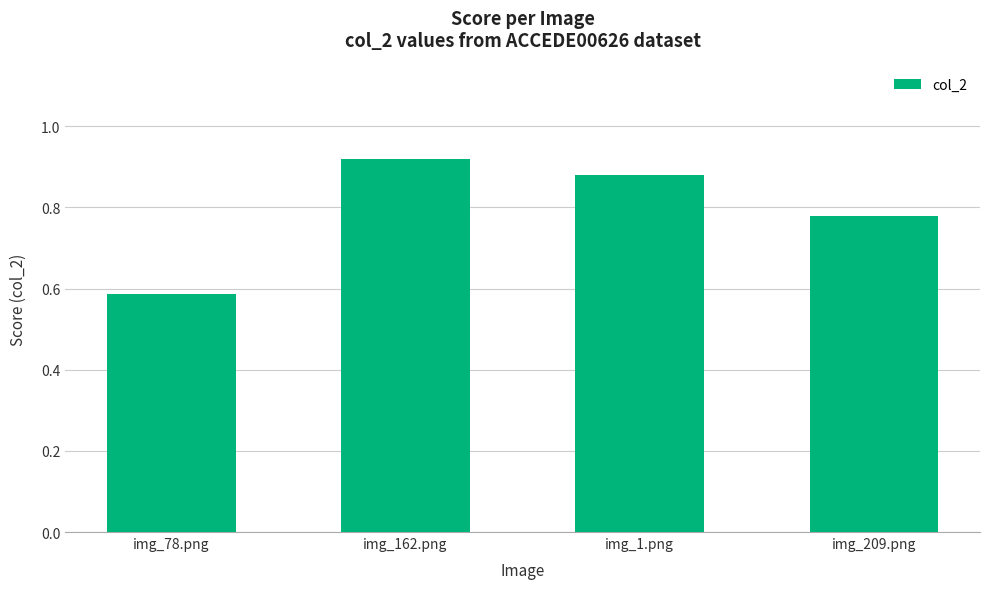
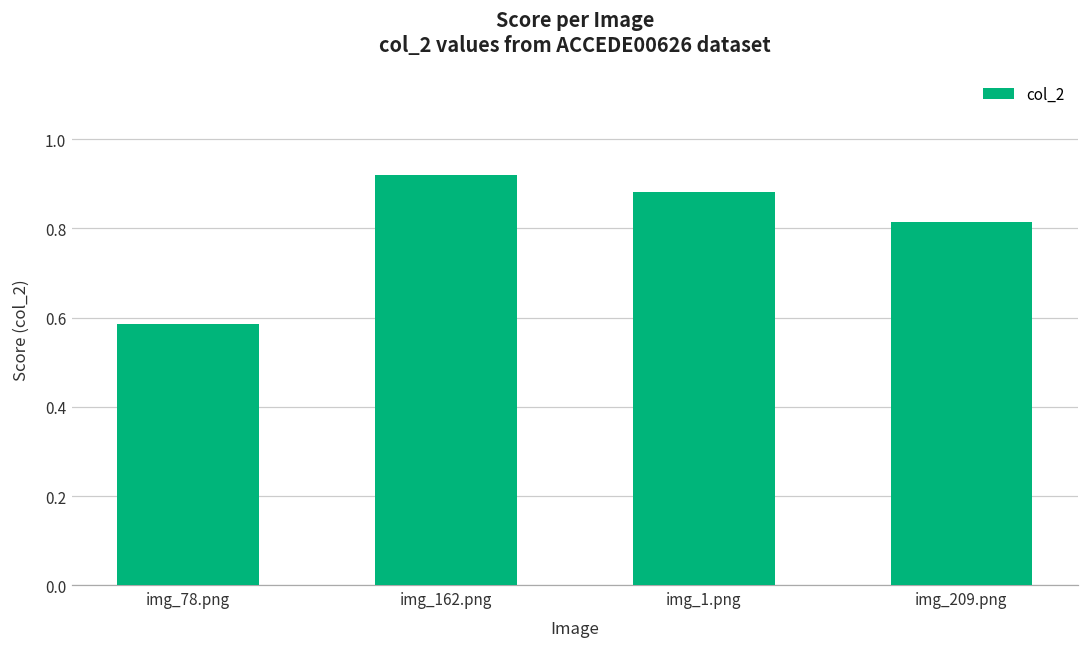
img_209.png: 0.78 -> 0.81
